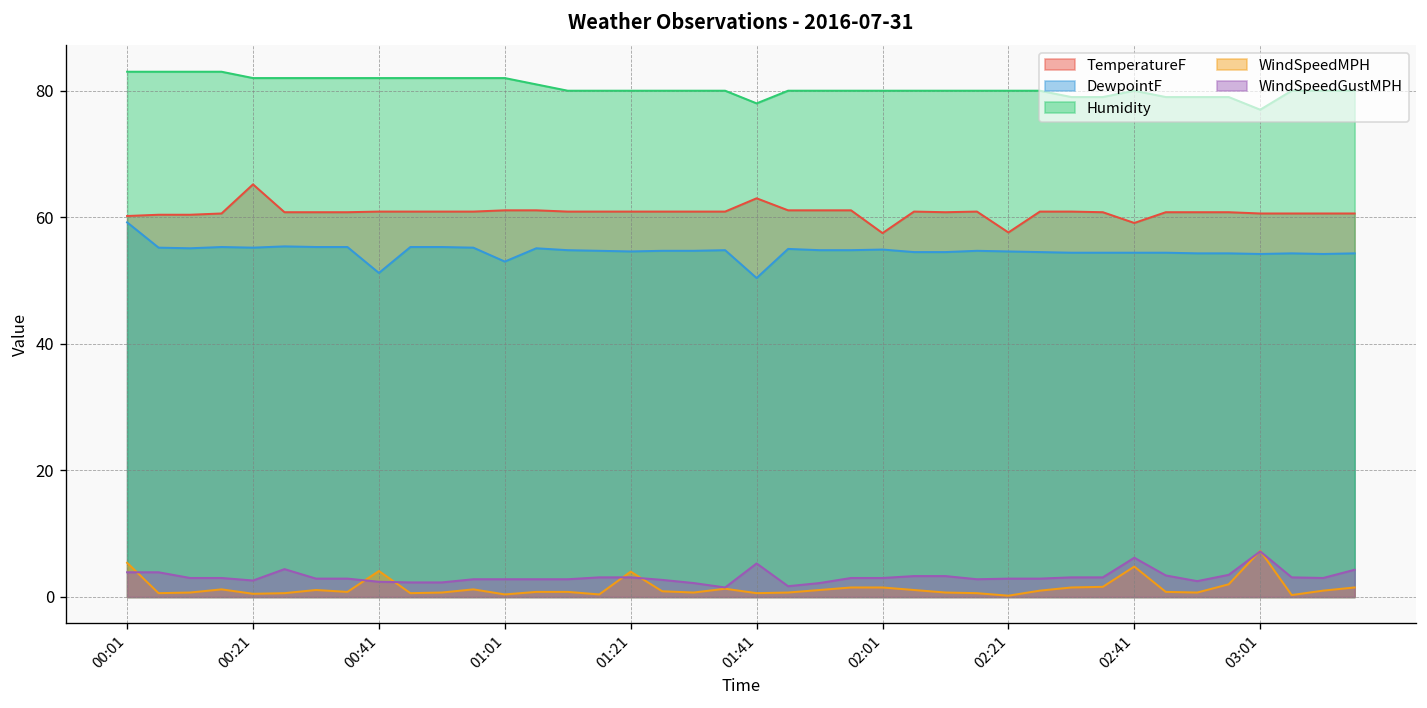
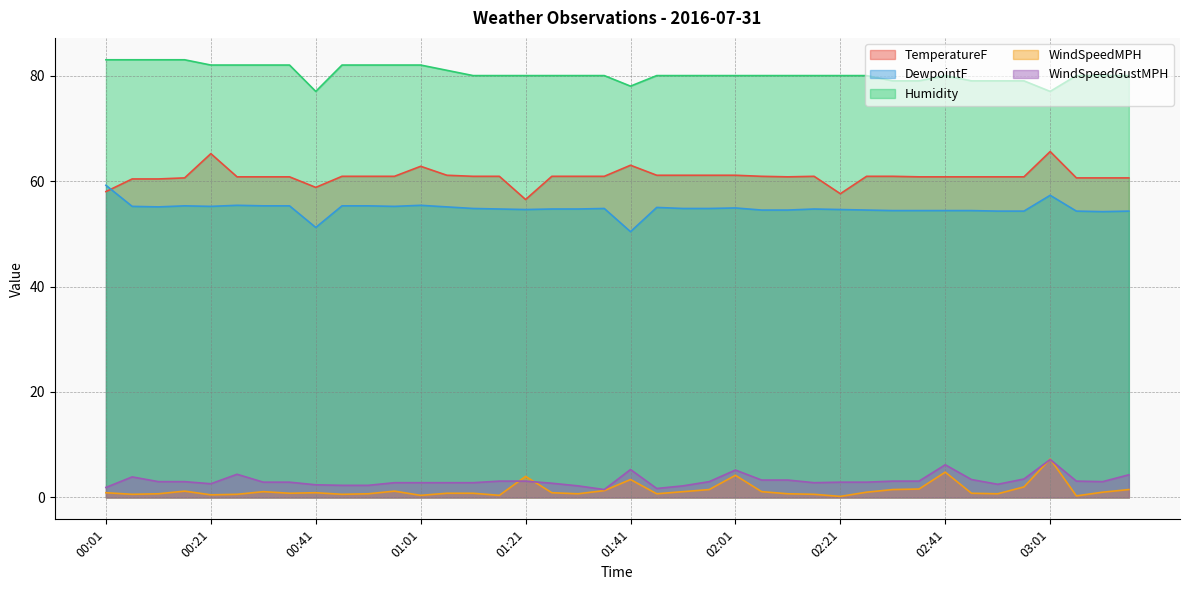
TemperatureF, 00:01: 60 -> 58
WindSpeedMPH, 00:01: 5 -> 1
WindSpeedGustMPH, 00:01: 4 -> 2
TemperatureF, 00:41: 61 -> 59
Humidity, 00:41: 82 -> 77
WindSpeedMPH, 00:41: 4 -> 1
TemperatureF, 01:01: 61 -> 63
DewpointF, 01:01: 53 -> 55
TemperatureF, 01:21: 61 -> 57
WindSpeedMPH, 01:41: 1 -> 3
TemperatureF, 02:01: 58 -> 61
WindSpeedMPH, 02:01: 2 -> 4
WindSpeedGustMPH, 02:01: 3 -> 5
TemperatureF, 02:41: 59 -> 61
TemperatureF, 03:01: 61 -> 66
DewpointF, 03:01: 54 -> 57
